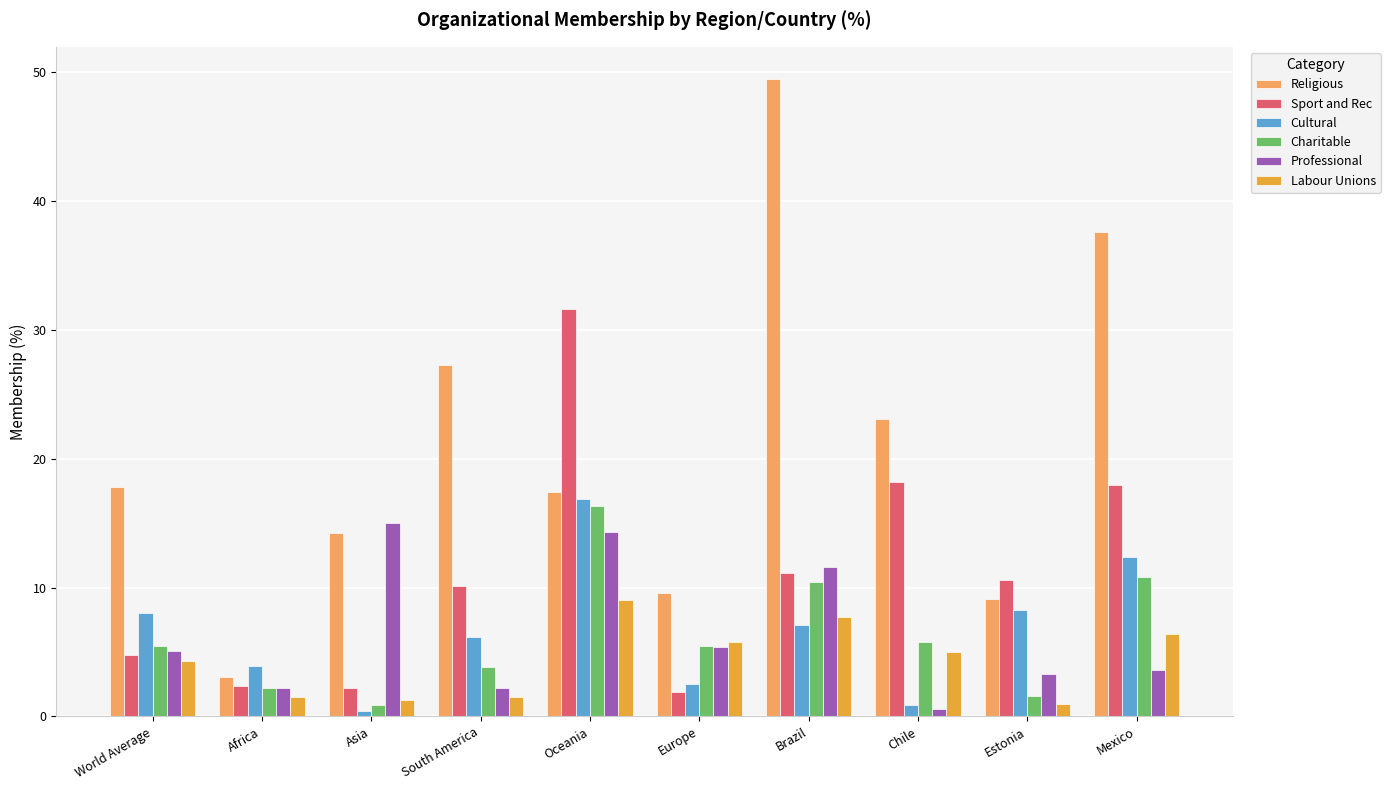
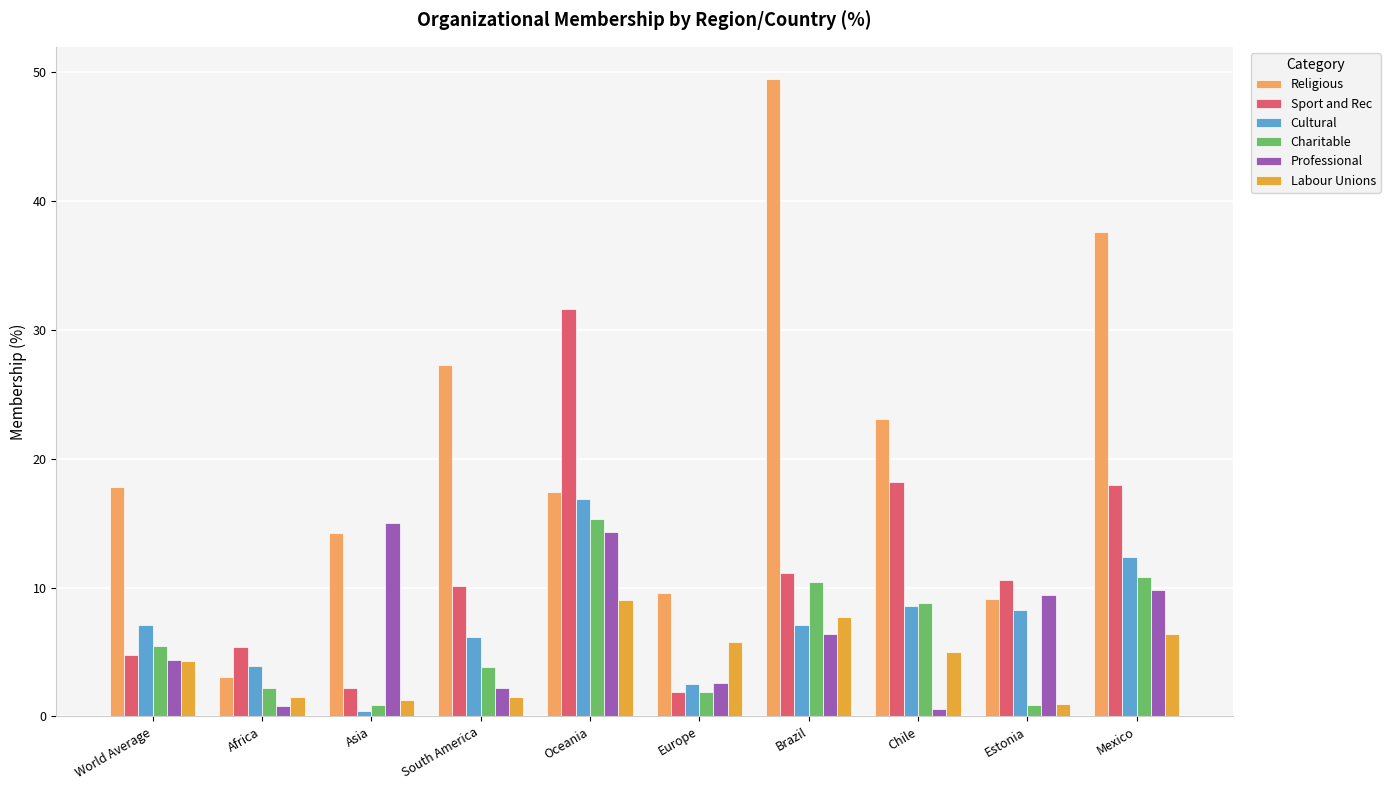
Cultural, World Average: 8.0 -> 7.1
Professional, World Average: 5.1 -> 4.4
Sport and Rec, Africa: 2.4 -> 5.4
Professional, Africa: 2.2 -> 0.8
Charitable, Oceania: 16.3 -> 15.3
Charitable, Europe: 5.5 -> 1.9
Professional, Europe: 5.4 -> 2.6
Professional, Brazil: 11.6 -> 6.4
Cultural, Chile: 0.9 -> 8.6
Charitable, Chile: 5.8 -> 8.8
Charitable, Estonia: 1.6 -> 0.9
Professional, Estonia: 3.3 -> 9.4
Professional, Mexico: 3.6 -> 9.8
